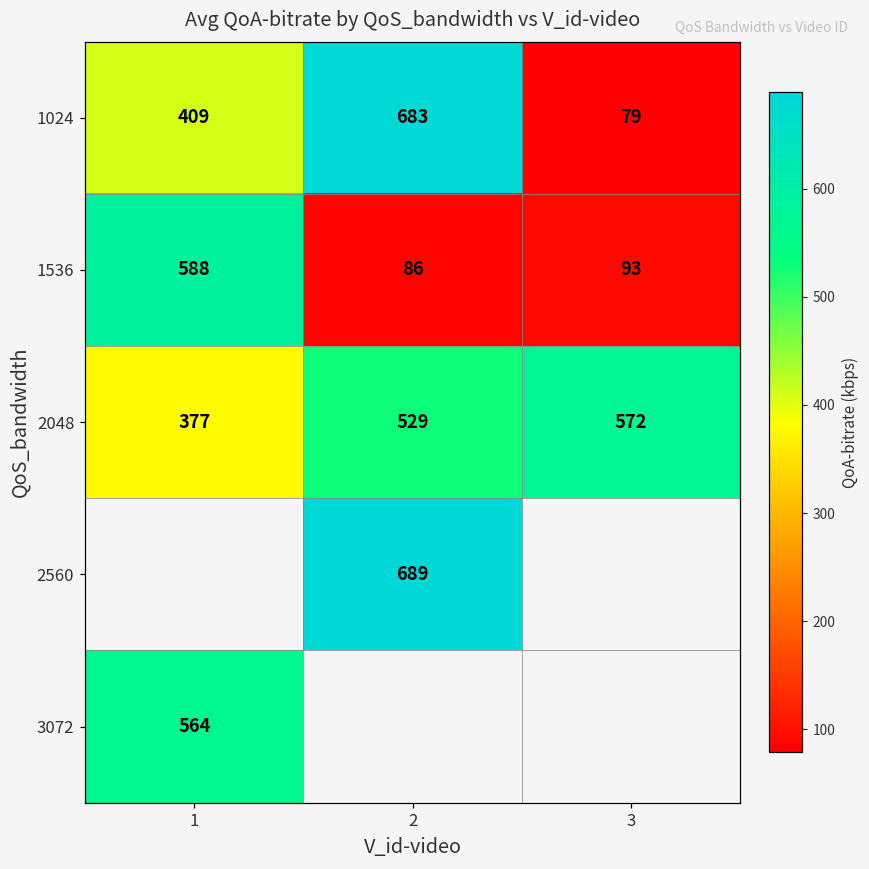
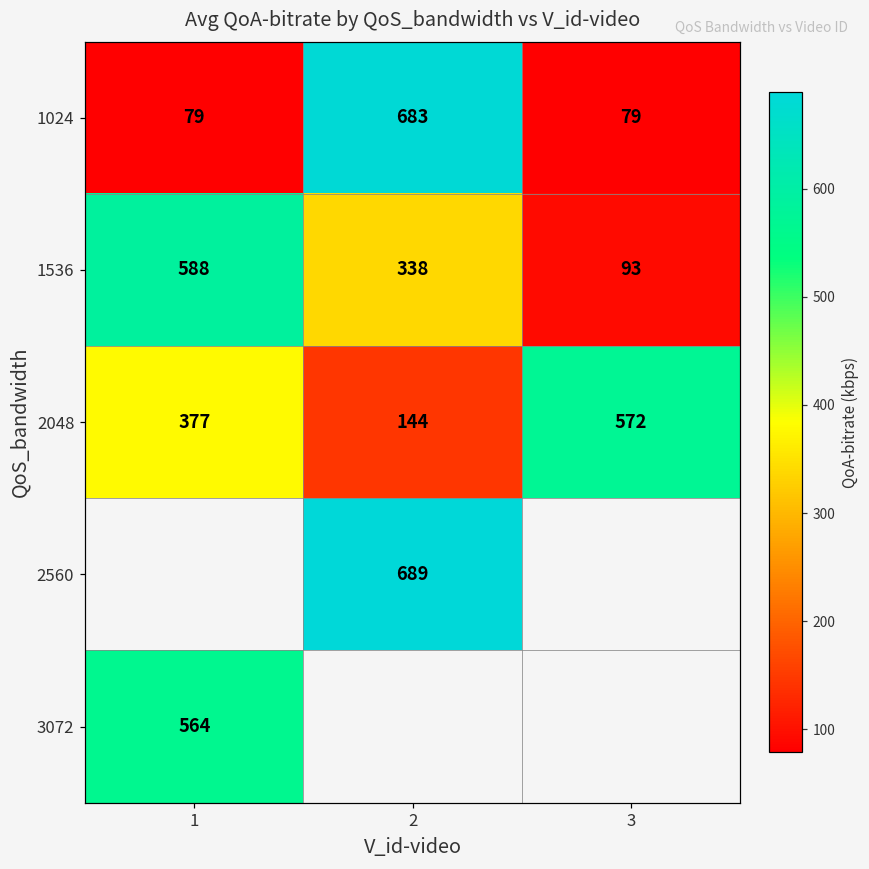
1024, 1: 409 -> 79
1536, 2: 86 -> 338
2048, 2: 529 -> 144
